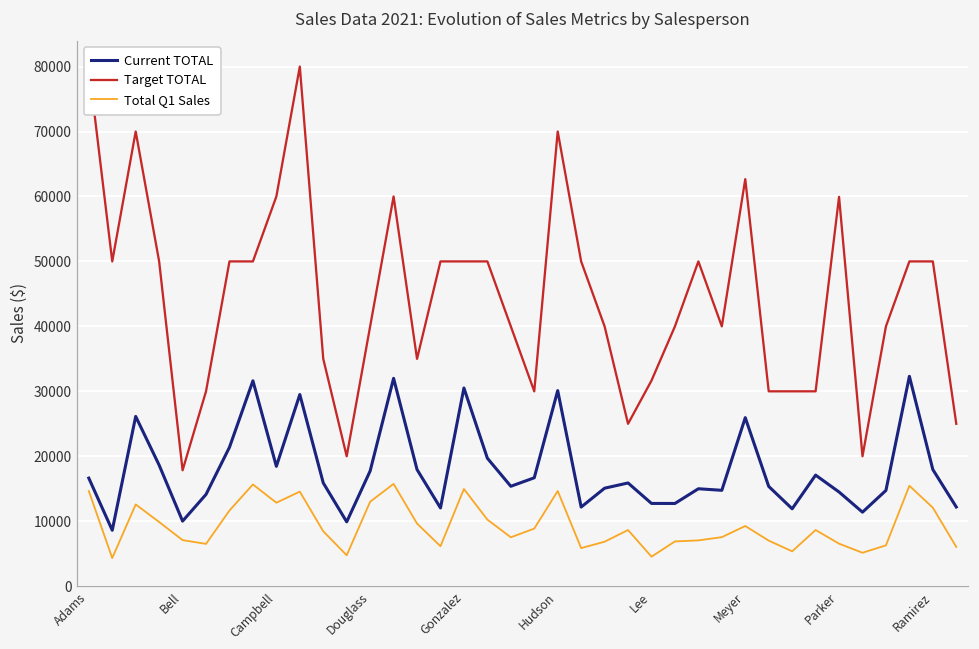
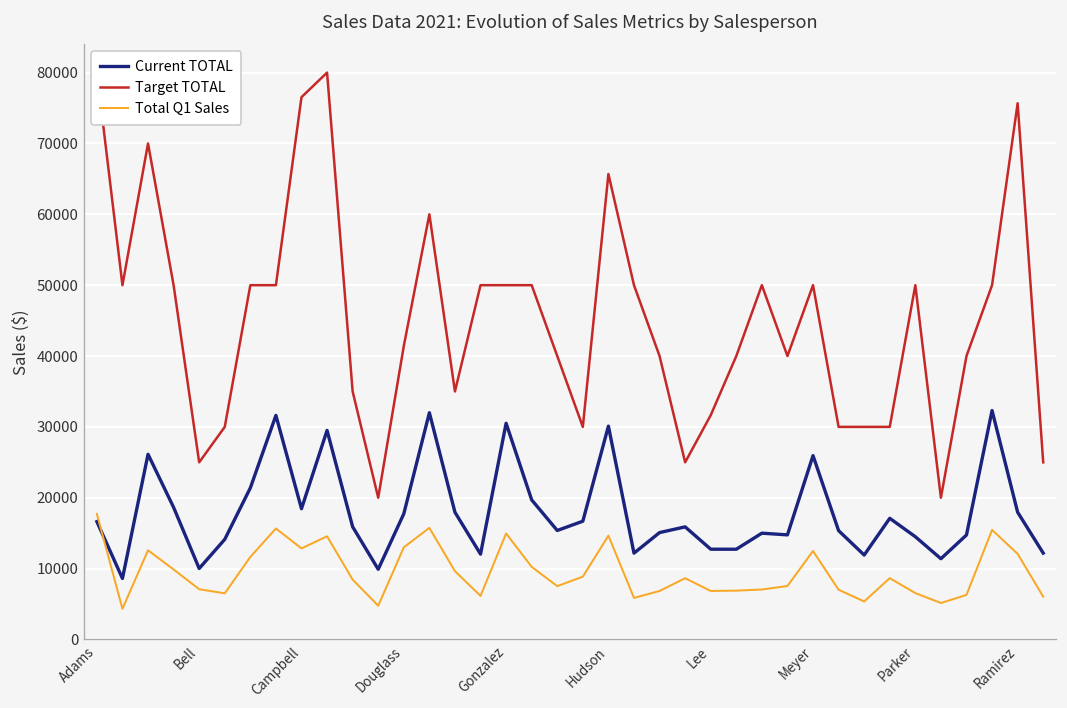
Total Q1 Sales, Adams: 15000 -> 18000
Target TOTAL, Bell: 18000 -> 25000
Target TOTAL, Campbell: 60000 -> 77000
Target TOTAL, Douglass: 40000 -> 41000
Target TOTAL, Hudson: 70000 -> 66000
Total Q1 Sales, Lee: 5000 -> 7000
Target TOTAL, Meyer: 63000 -> 50000
Total Q1 Sales, Meyer: 9000 -> 12000
Target TOTAL, Parker: 60000 -> 50000
Target TOTAL, Ramirez: 50000 -> 76000
